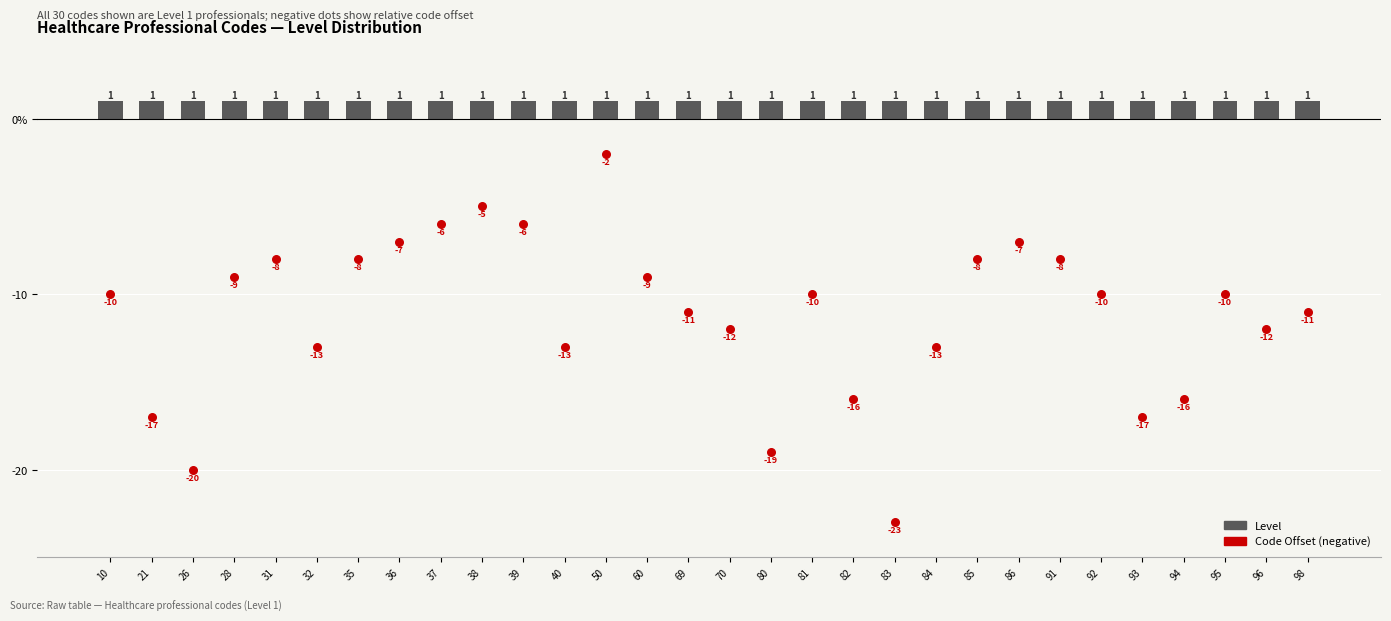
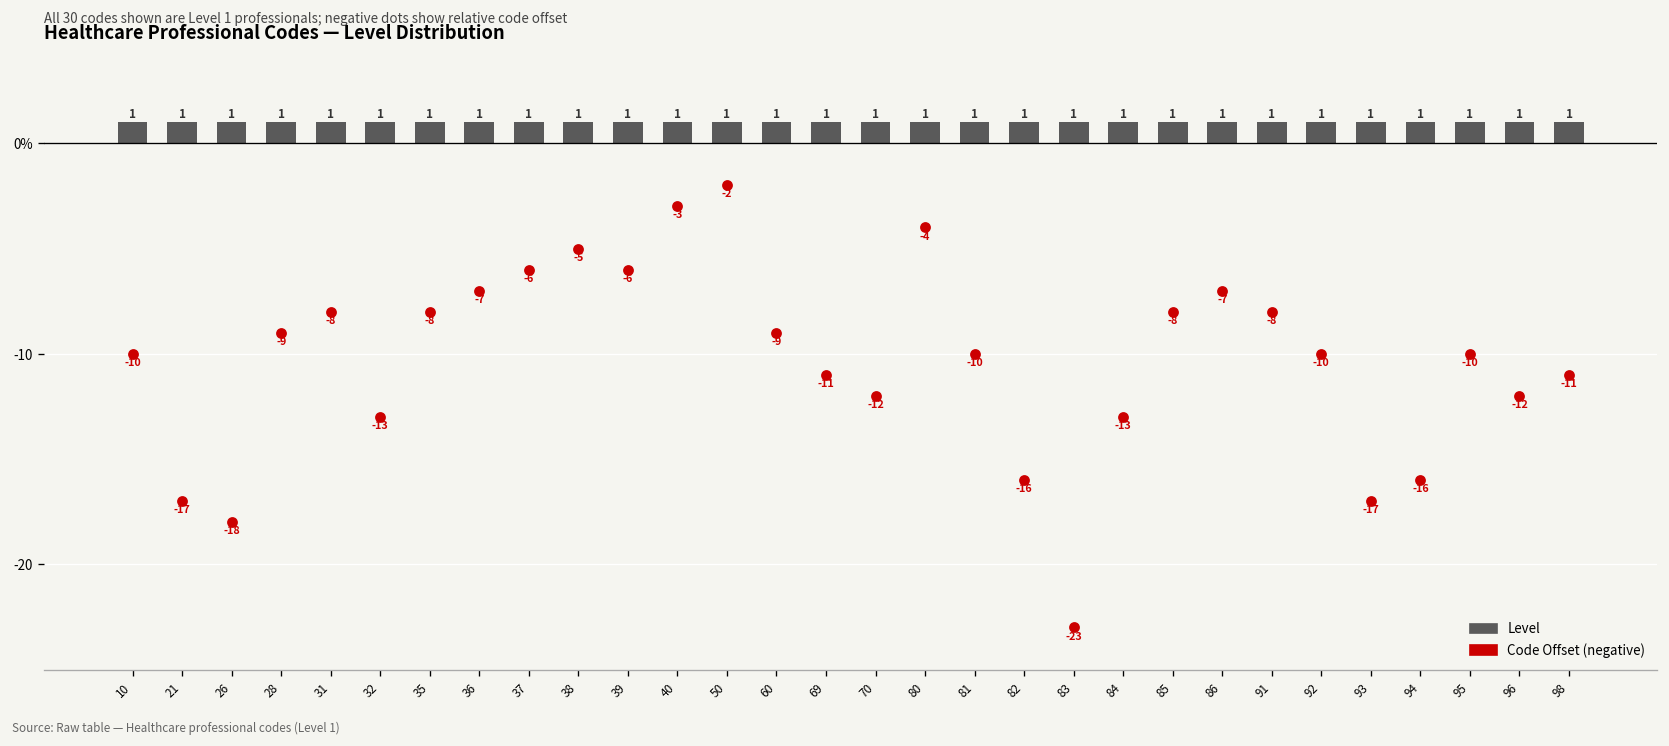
Code Offset (negative), 26: -20 -> -18
Code Offset (negative), 40: -13 -> -3
Code Offset (negative), 80: -19 -> -4
